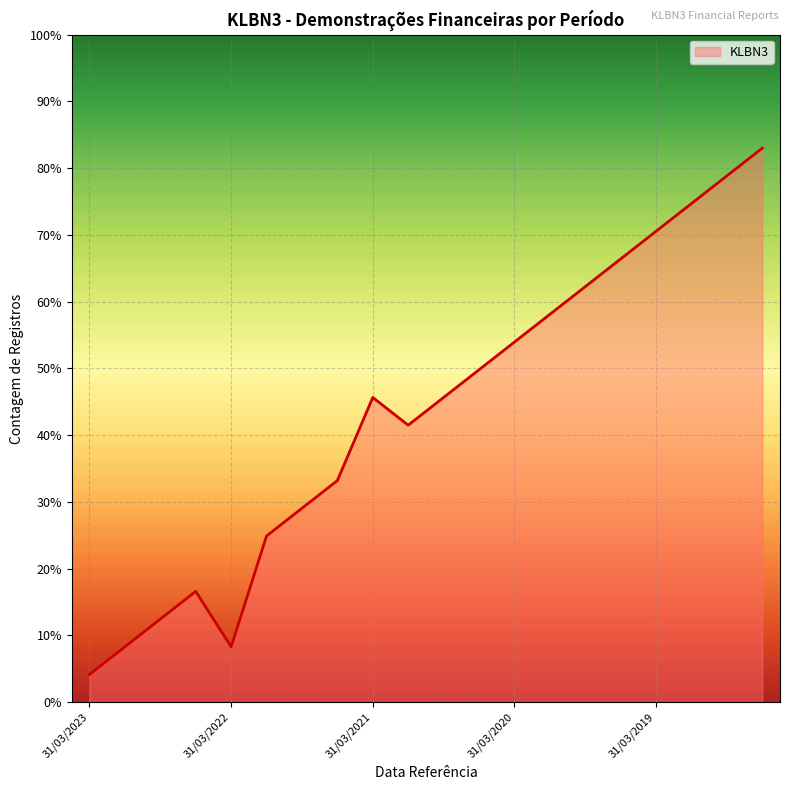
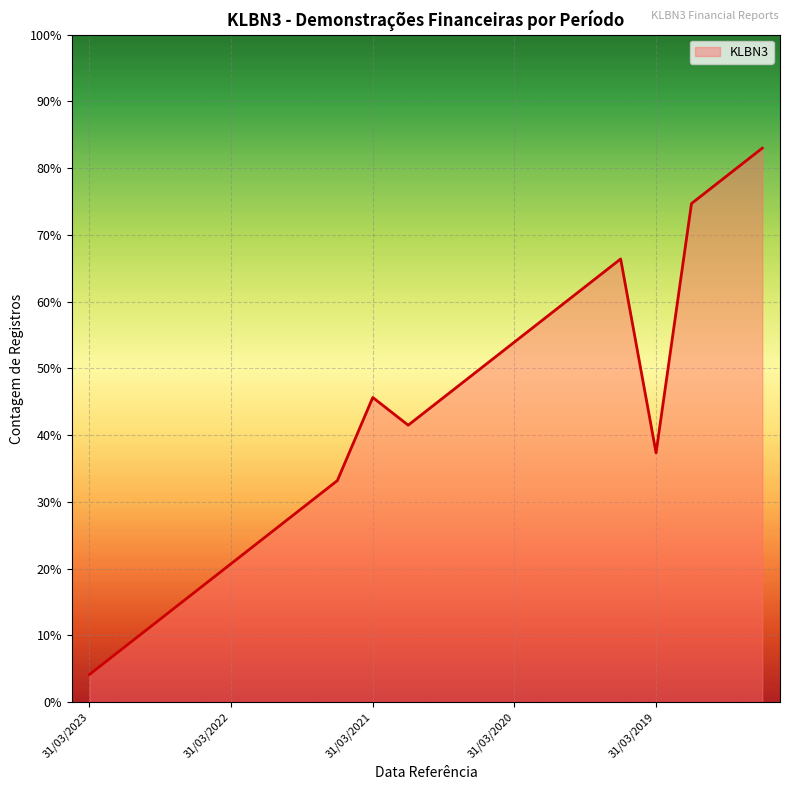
31/03/2022: 8% -> 21%
31/03/2019: 71% -> 37%
